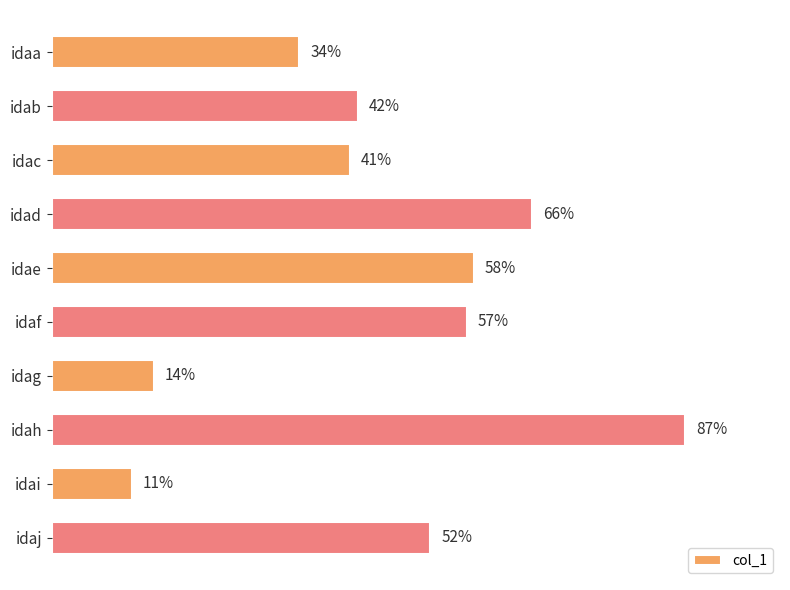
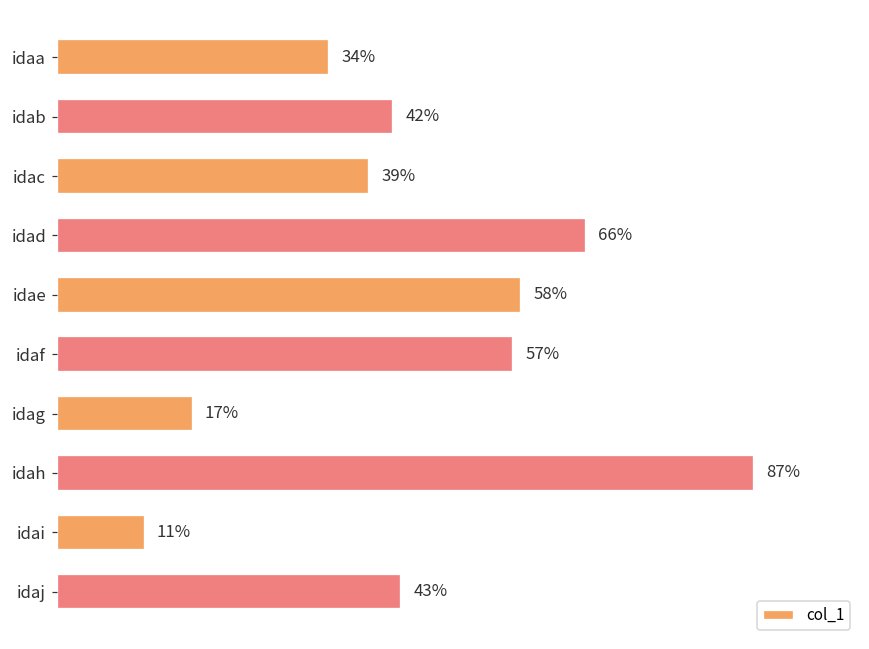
idac: 41% -> 39%
idag: 14% -> 17%
idaj: 52% -> 43%
